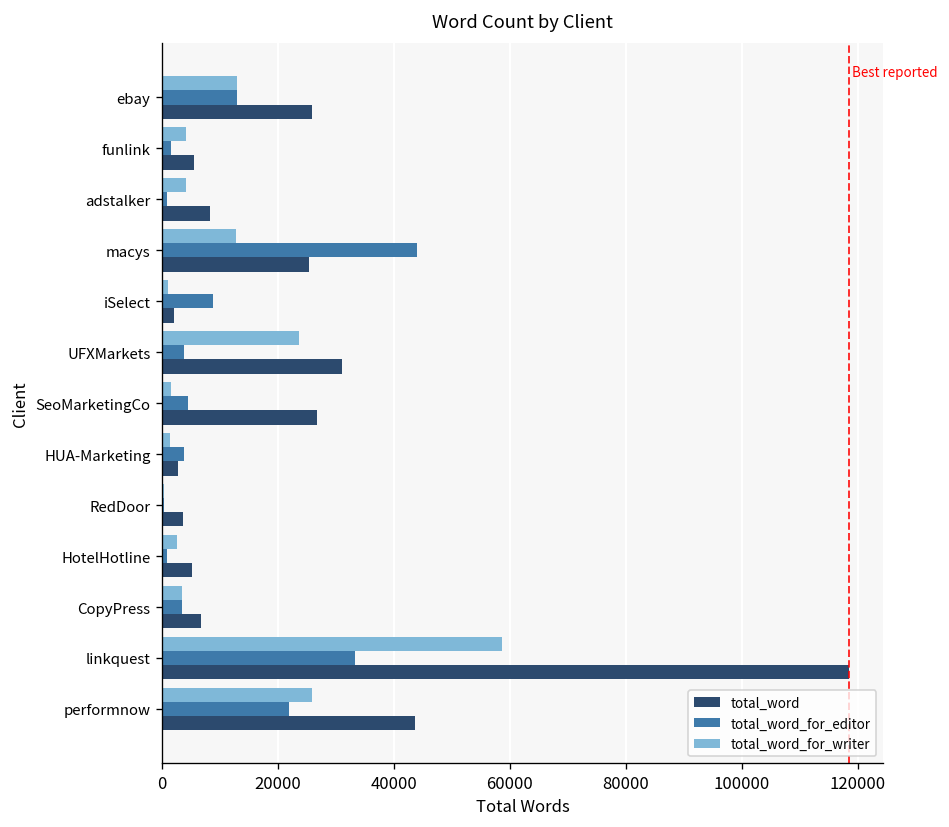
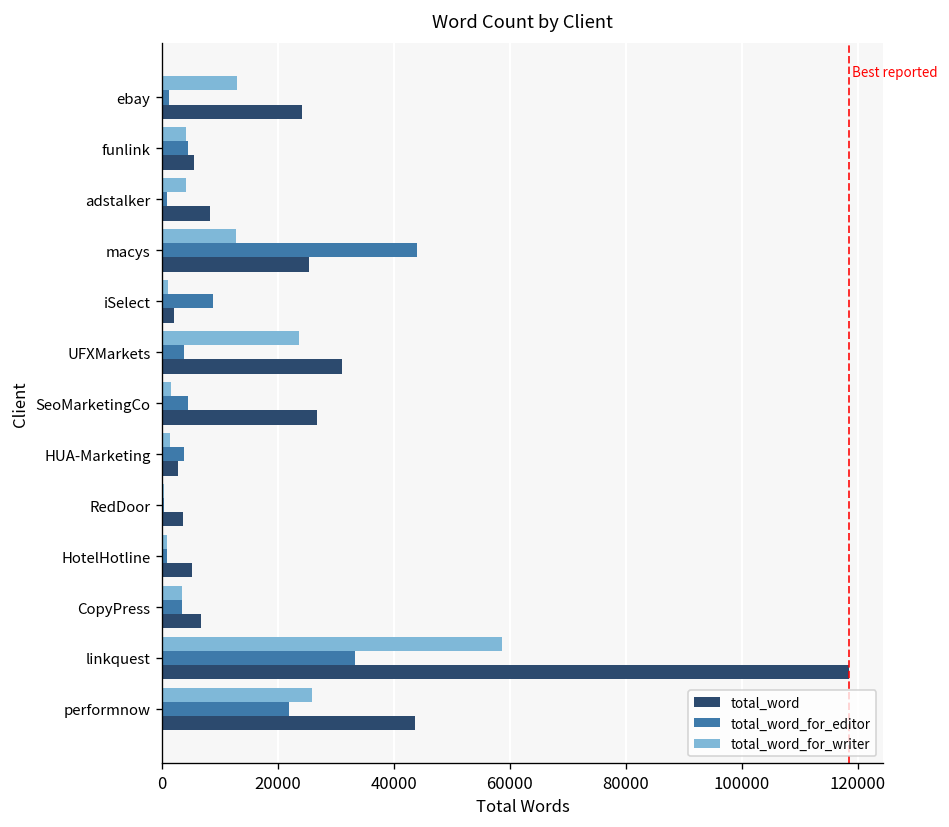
total_word_for_editor, ebay: 13000 -> 1000
total_word, ebay: 26000 -> 24000
total_word_for_editor, funlink: 1000 -> 4000
total_word_for_writer, HotelHotline: 3000 -> 1000
